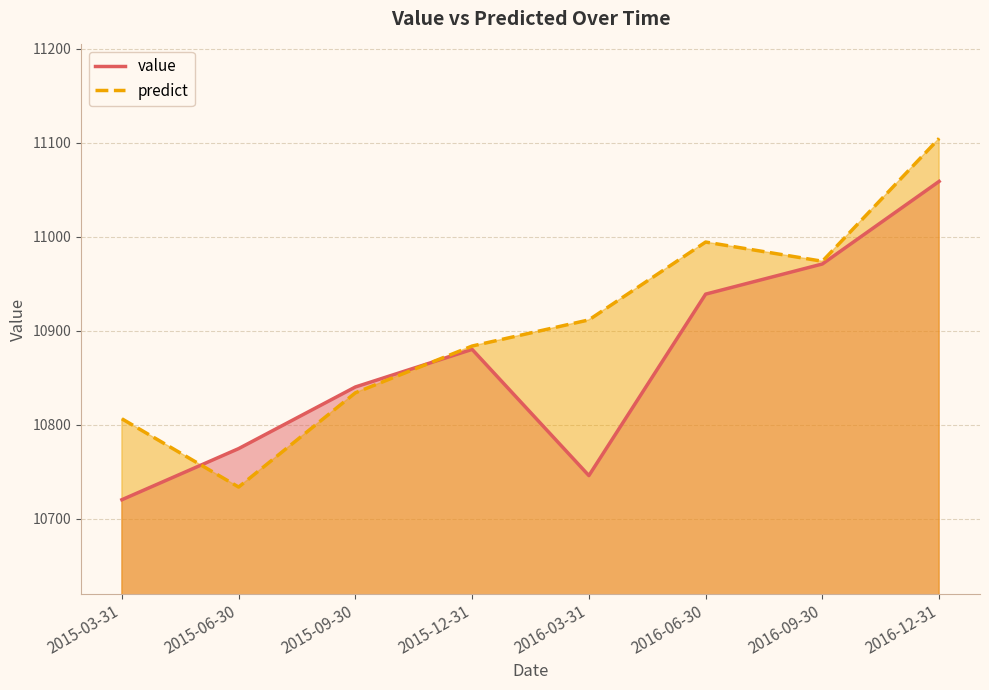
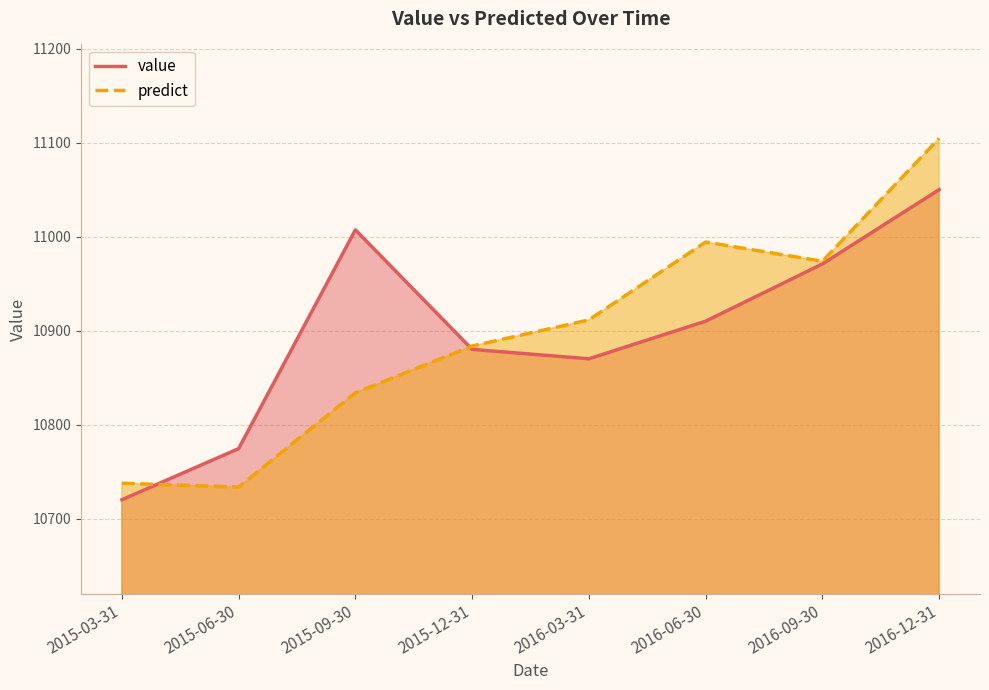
predict, 2015-03-31: 10810 -> 10740
value, 2015-09-30: 10840 -> 11010
value, 2016-03-31: 10750 -> 10870
value, 2016-06-30: 10940 -> 10910
value, 2016-12-31: 11060 -> 11050
